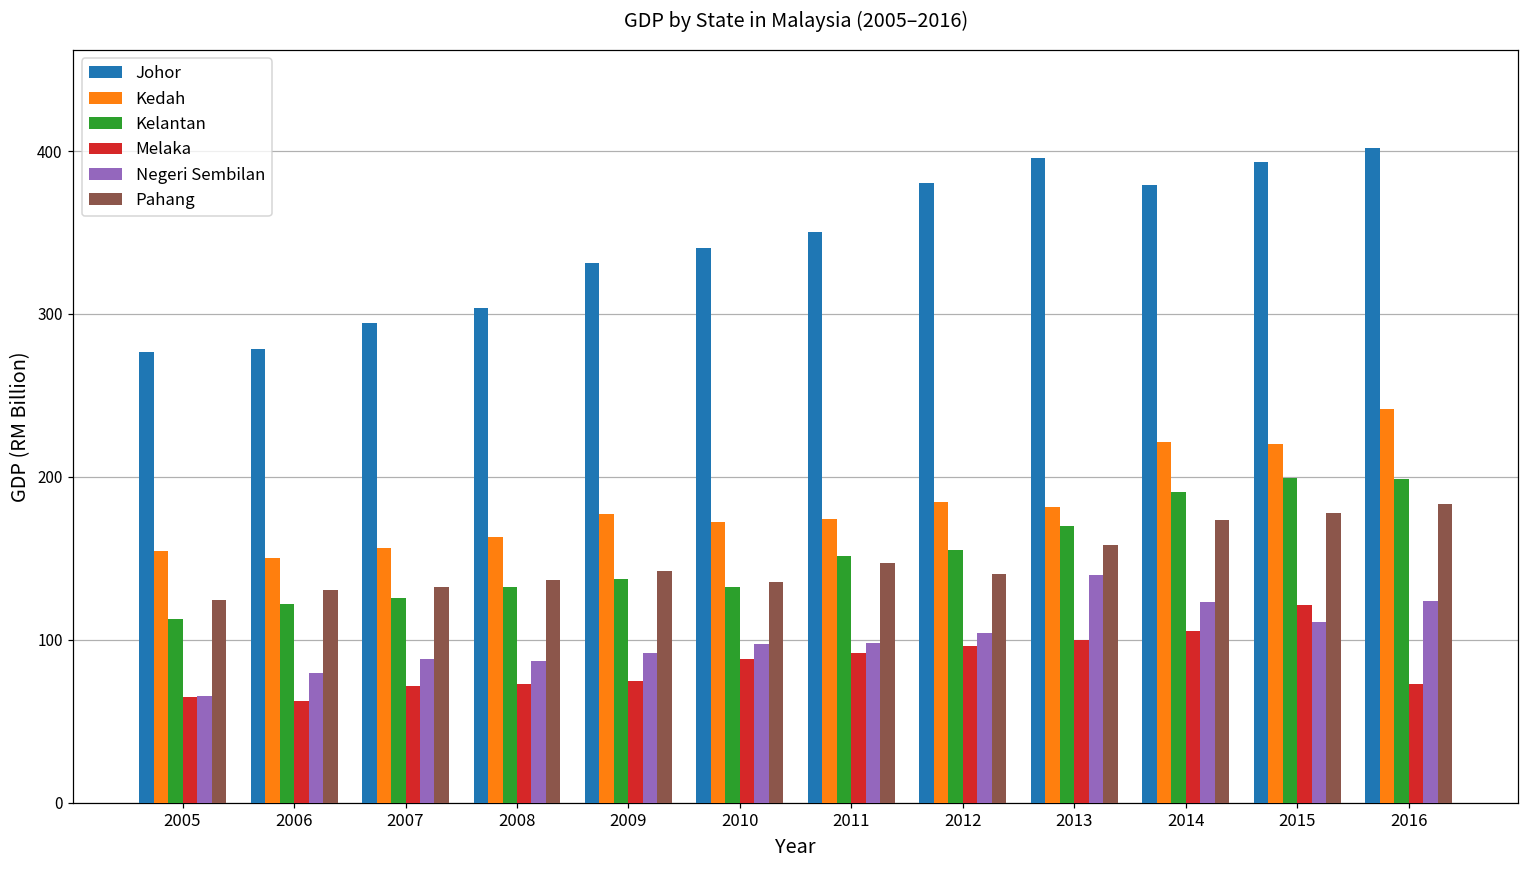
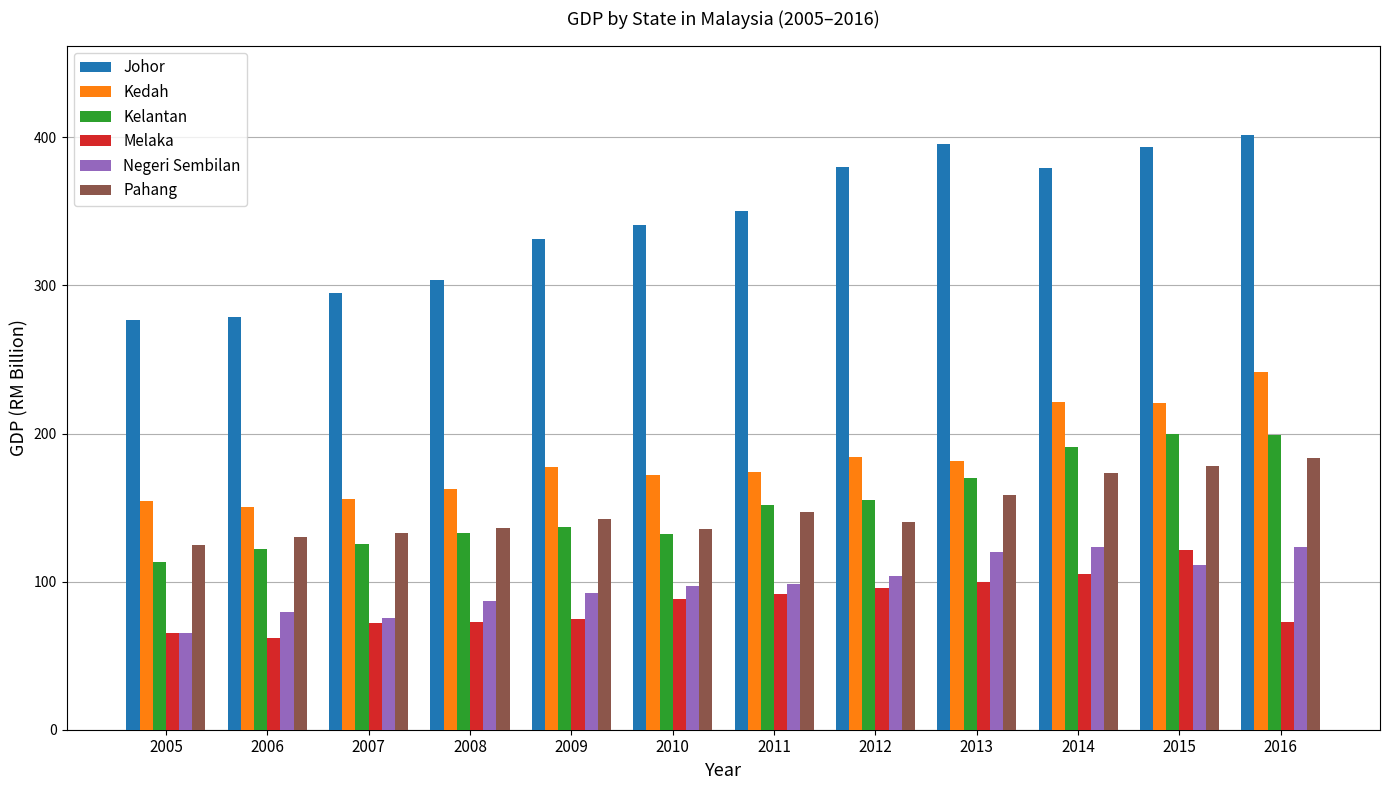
Negeri Sembilan, 2007: 88 -> 76
Negeri Sembilan, 2013: 140 -> 120
